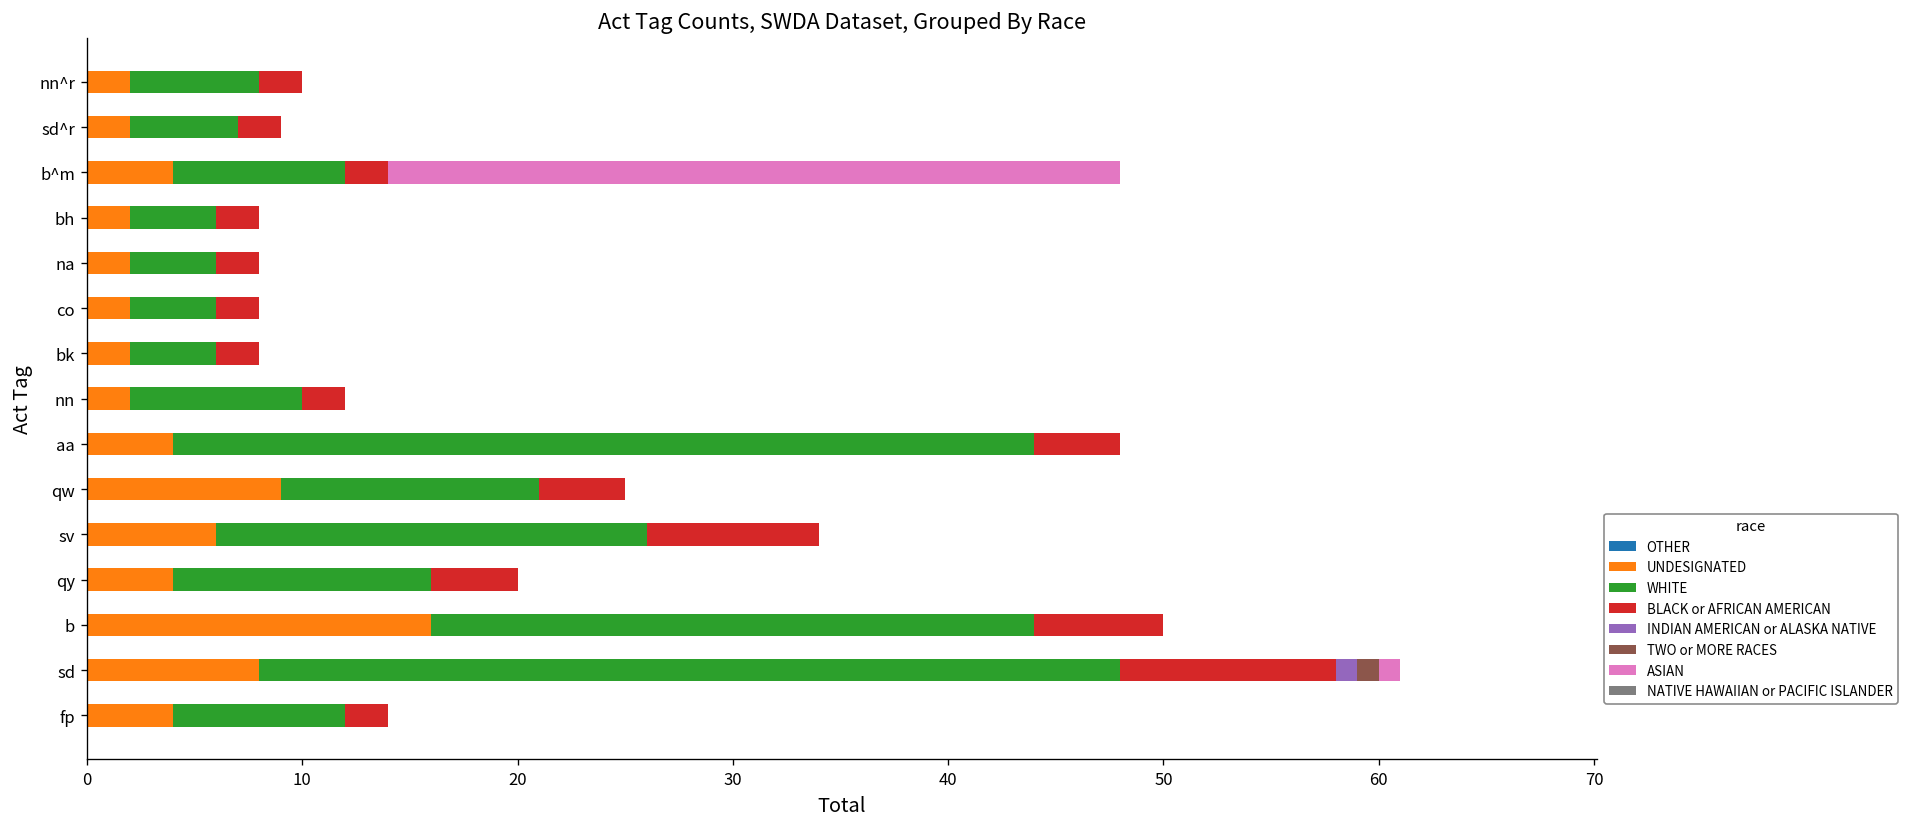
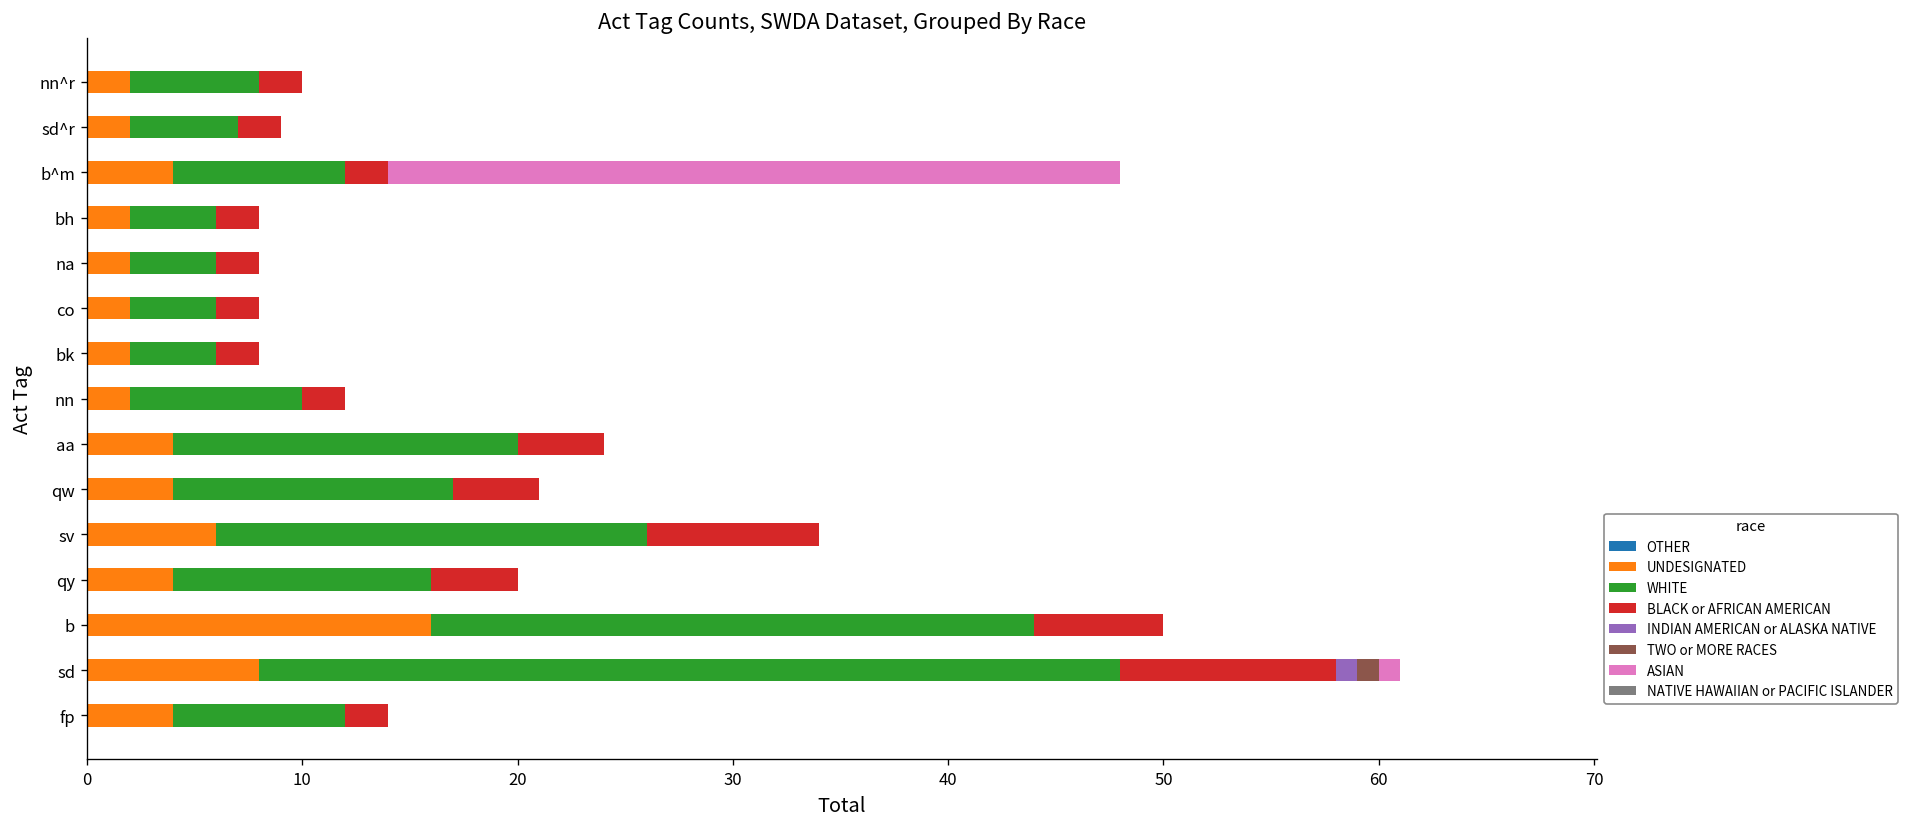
WHITE, aa: 40 -> 16
UNDESIGNATED, qw: 9 -> 4
WHITE, qw: 12 -> 13
